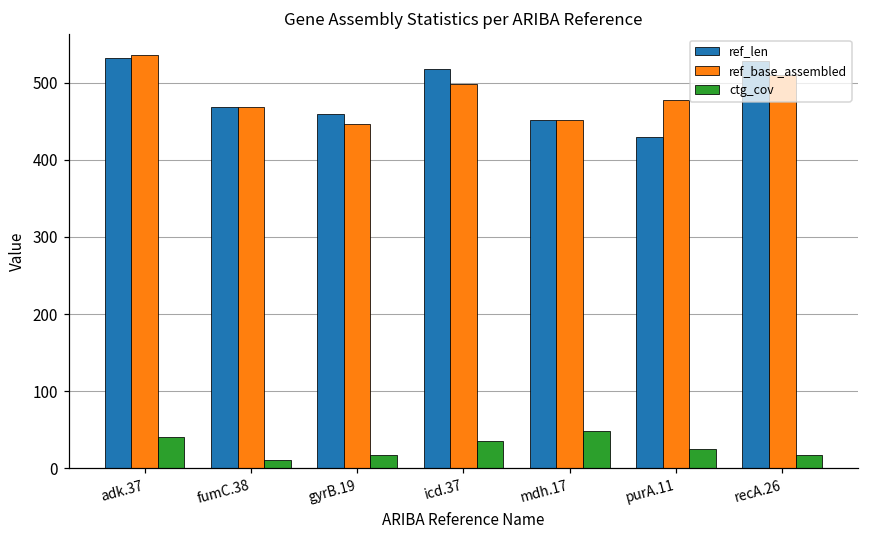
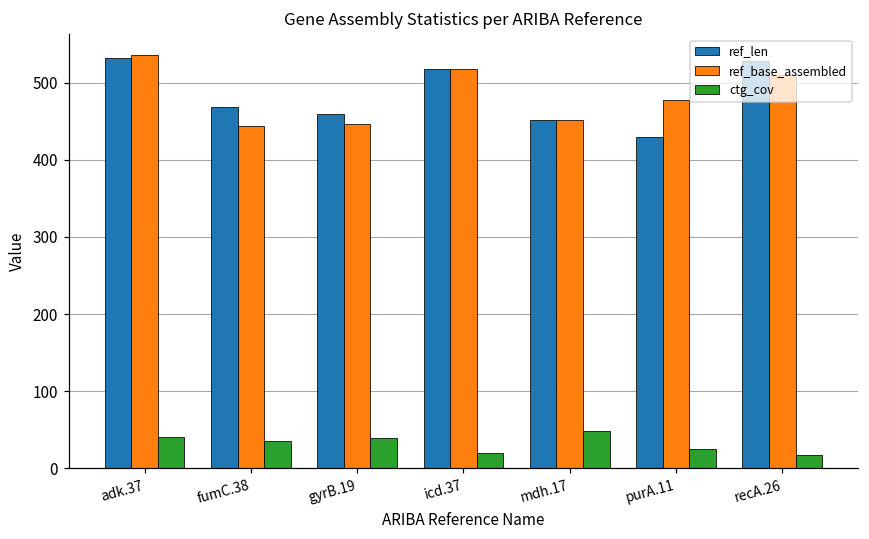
ref_base_assembled, fumC.38: 470 -> 440
ctg_cov, fumC.38: 10 -> 40
ctg_cov, gyrB.19: 20 -> 40
ref_base_assembled, icd.37: 500 -> 520
ctg_cov, icd.37: 40 -> 20
